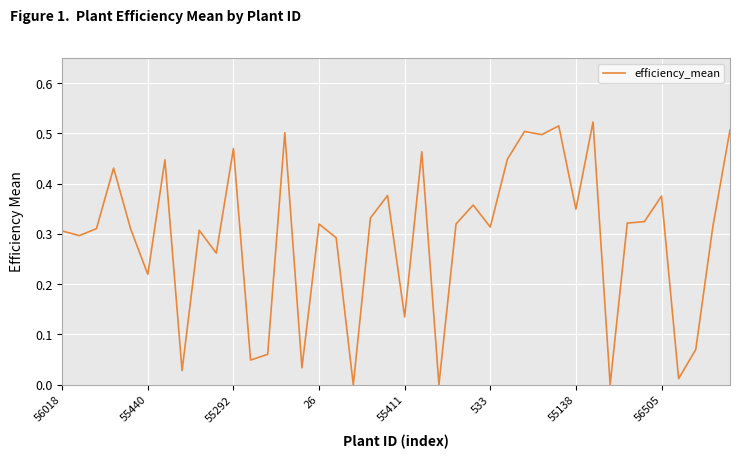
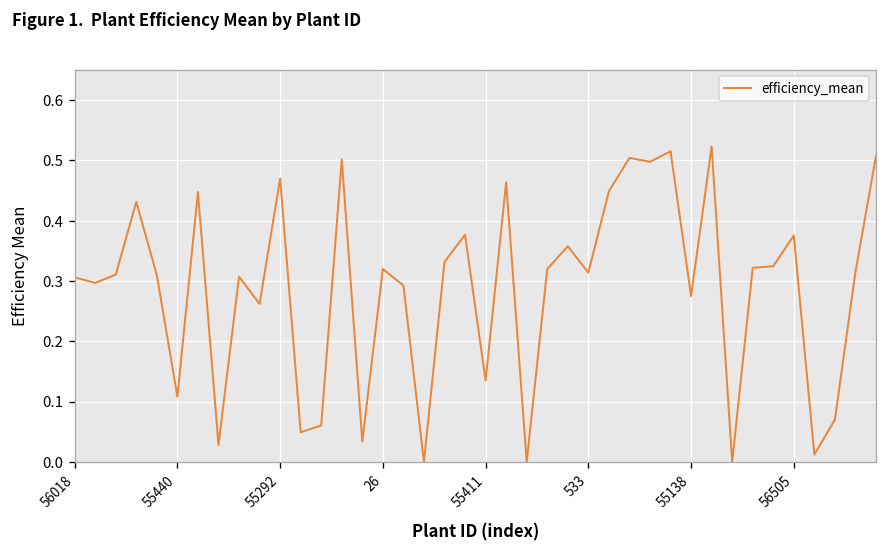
55440: 0.22 -> 0.11
55138: 0.35 -> 0.28
